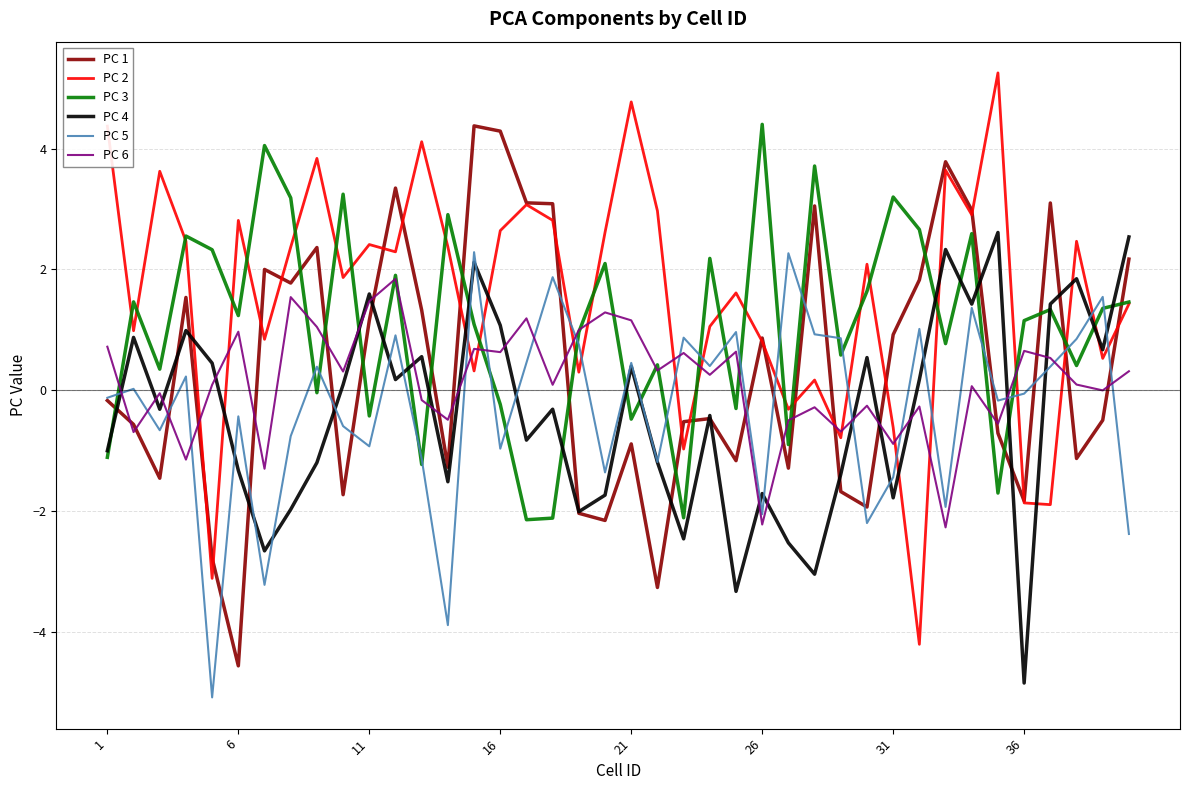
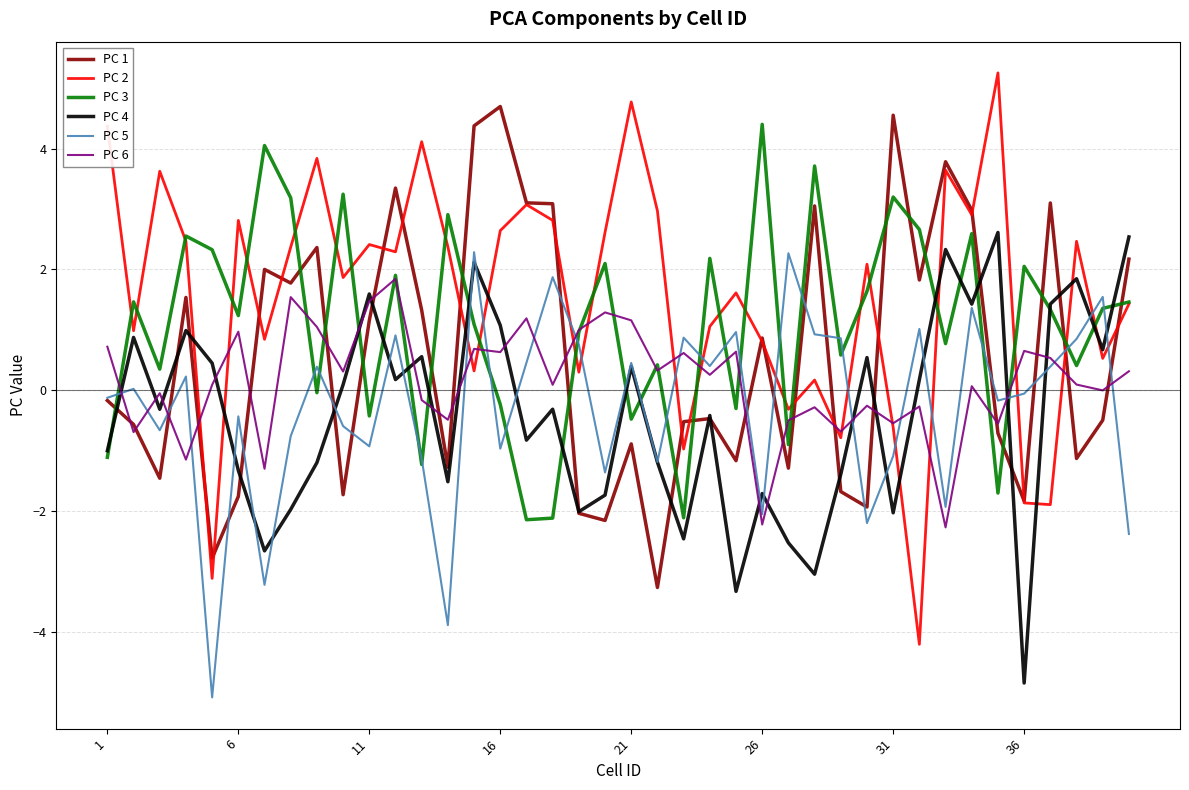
PC 1, 6: -4.6 -> -1.8
PC 1, 16: 4.3 -> 4.7
PC 1, 31: 0.9 -> 4.6
PC 4, 31: -1.8 -> -2.0
PC 5, 31: -1.4 -> -1.1
PC 6, 31: -0.9 -> -0.5
PC 3, 36: 1.2 -> 2.1
